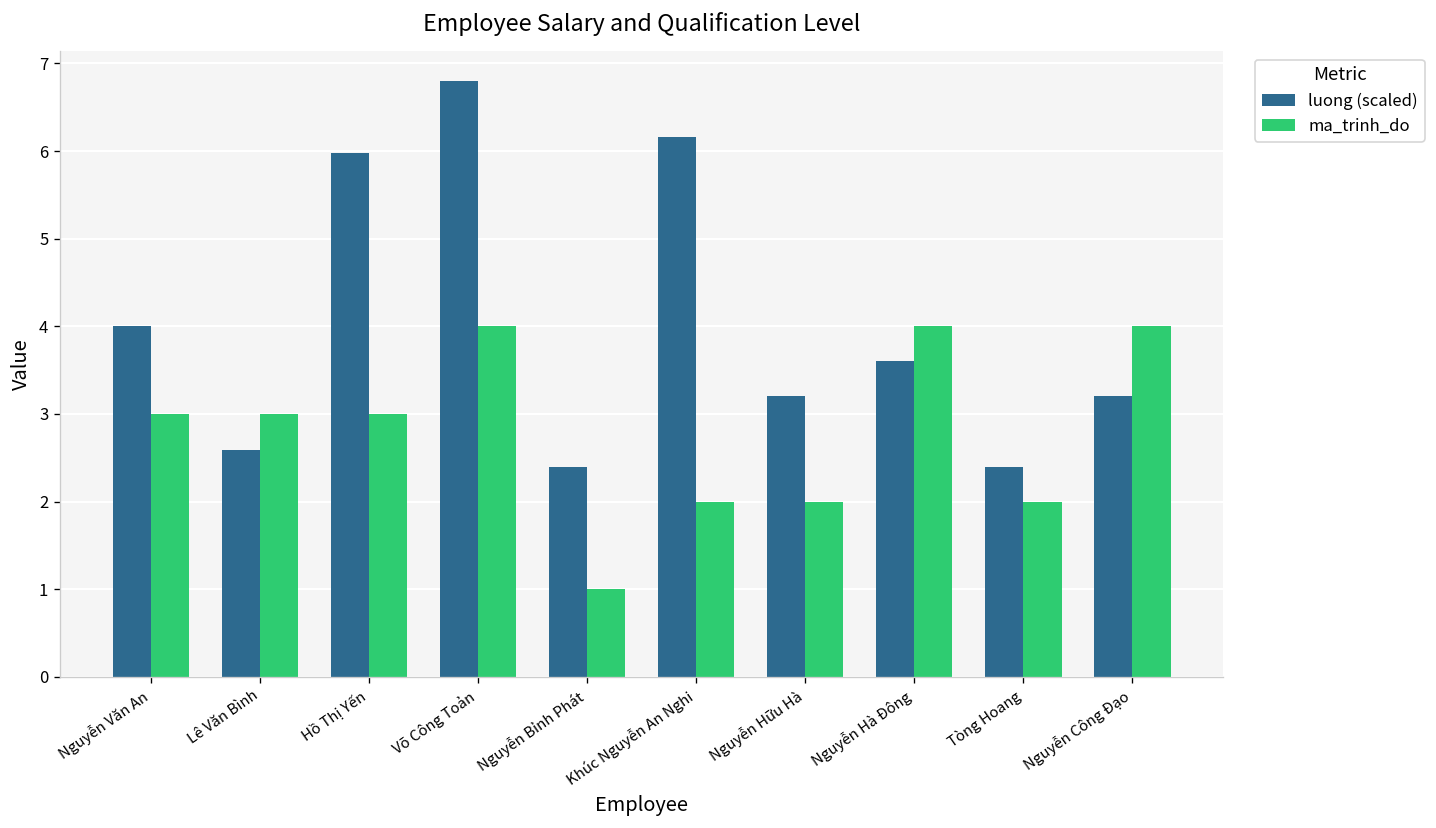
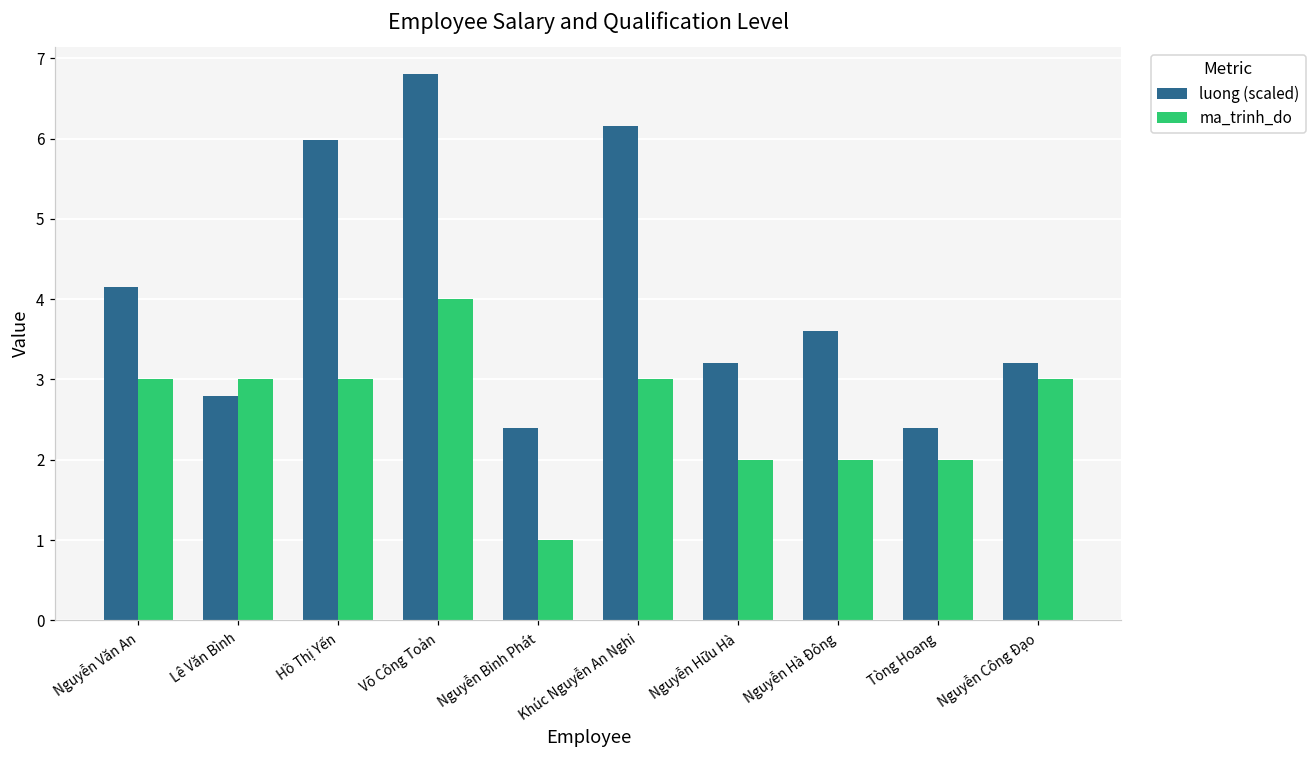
luong (scaled), Nguyễn Văn An: 4.0 -> 4.2
luong (scaled), Lê Văn Bình: 2.6 -> 2.8
ma_trinh_do, Khúc Nguyễn An Nghi: 2 -> 3
ma_trinh_do, Nguyễn Hà Đông: 4 -> 2
ma_trinh_do, Nguyễn Công Đạo: 4 -> 3
